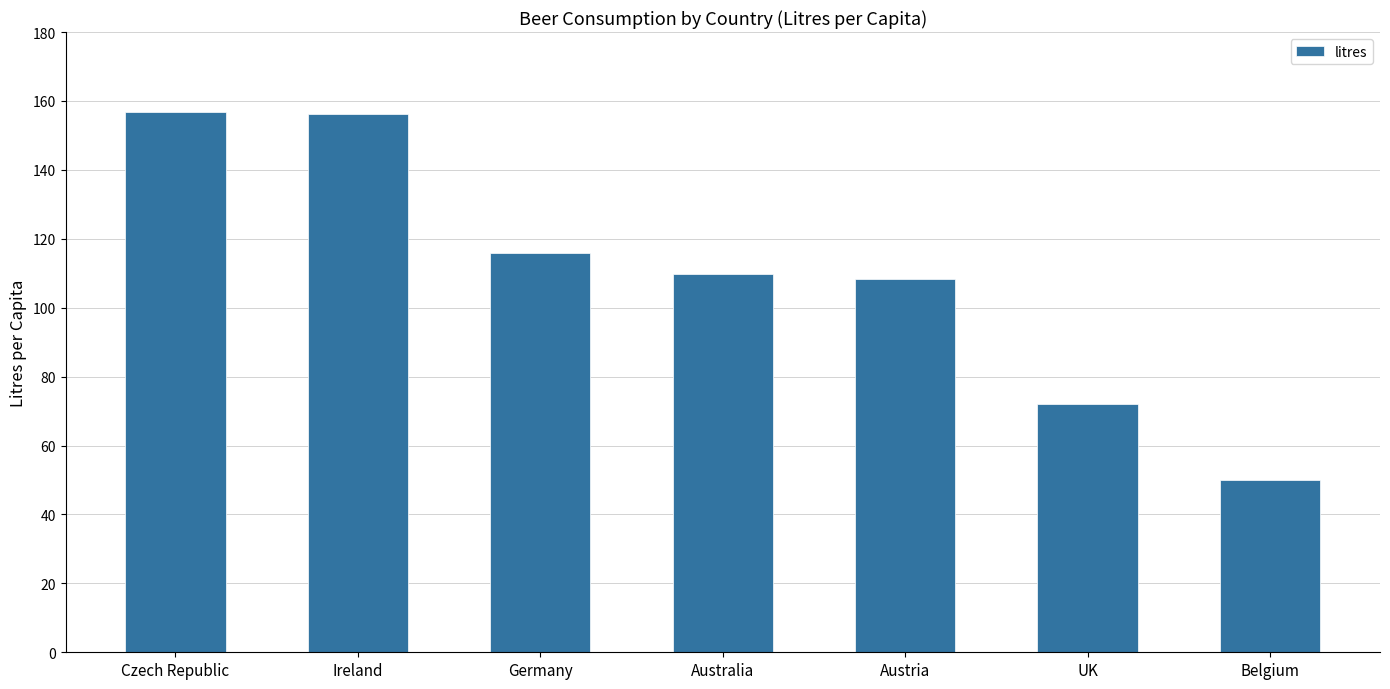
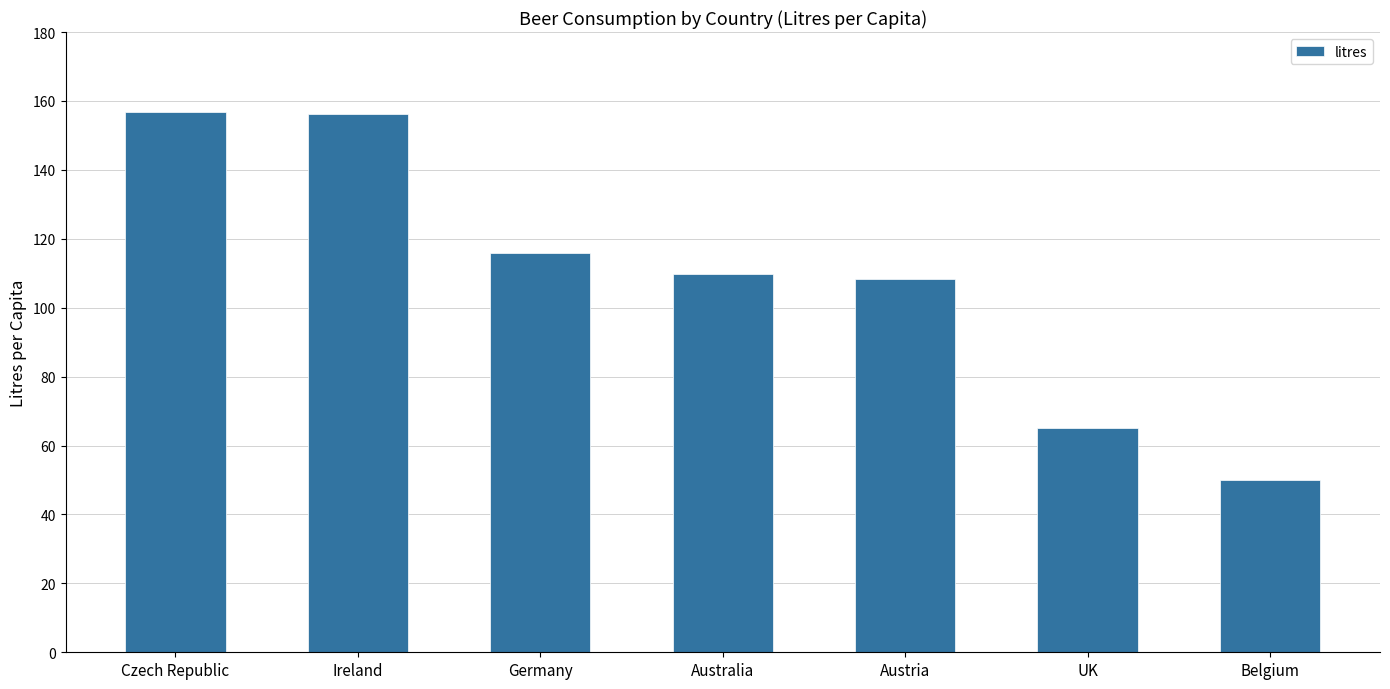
UK: 72 -> 65
